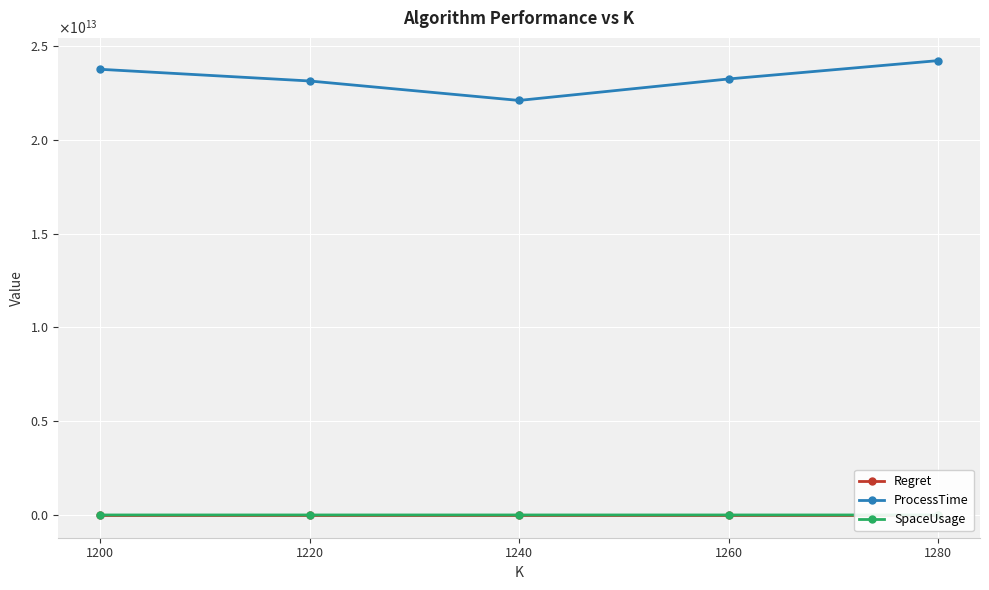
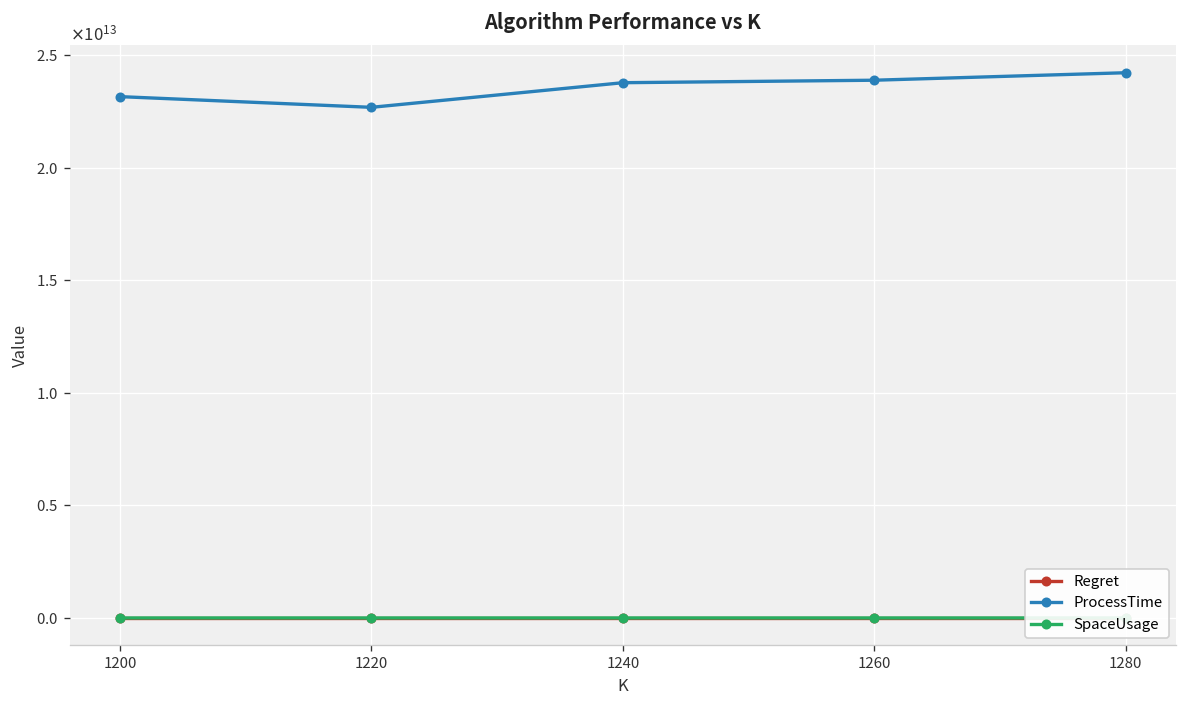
ProcessTime, 1200: 23800000000000 -> 23200000000000
ProcessTime, 1220: 23100000000000 -> 22700000000000
ProcessTime, 1240: 22100000000000 -> 23800000000000
ProcessTime, 1260: 23300000000000 -> 23900000000000
